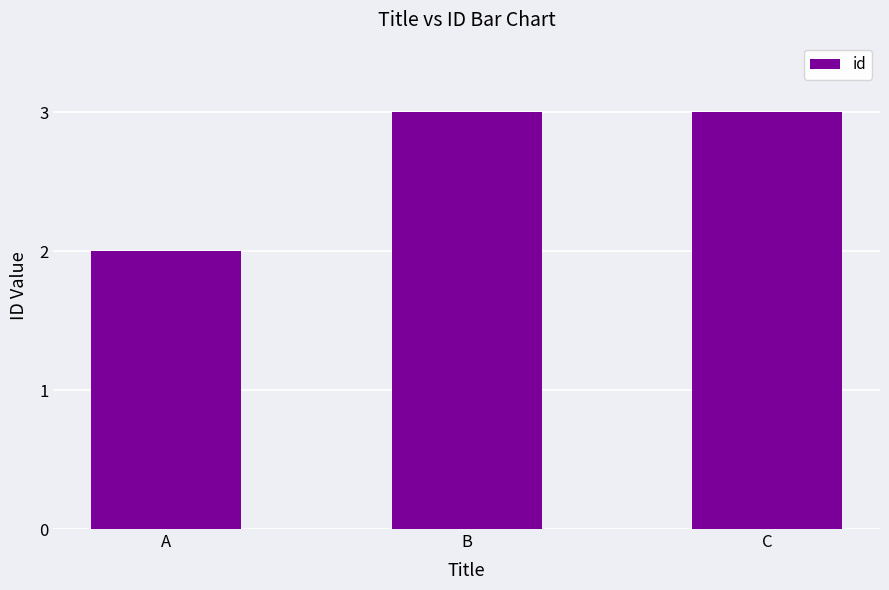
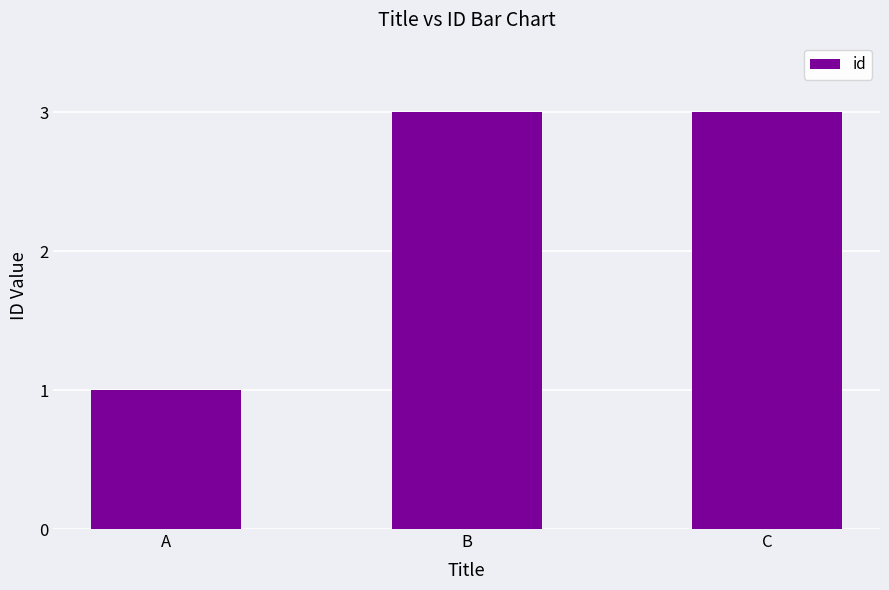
A: 2 -> 1
